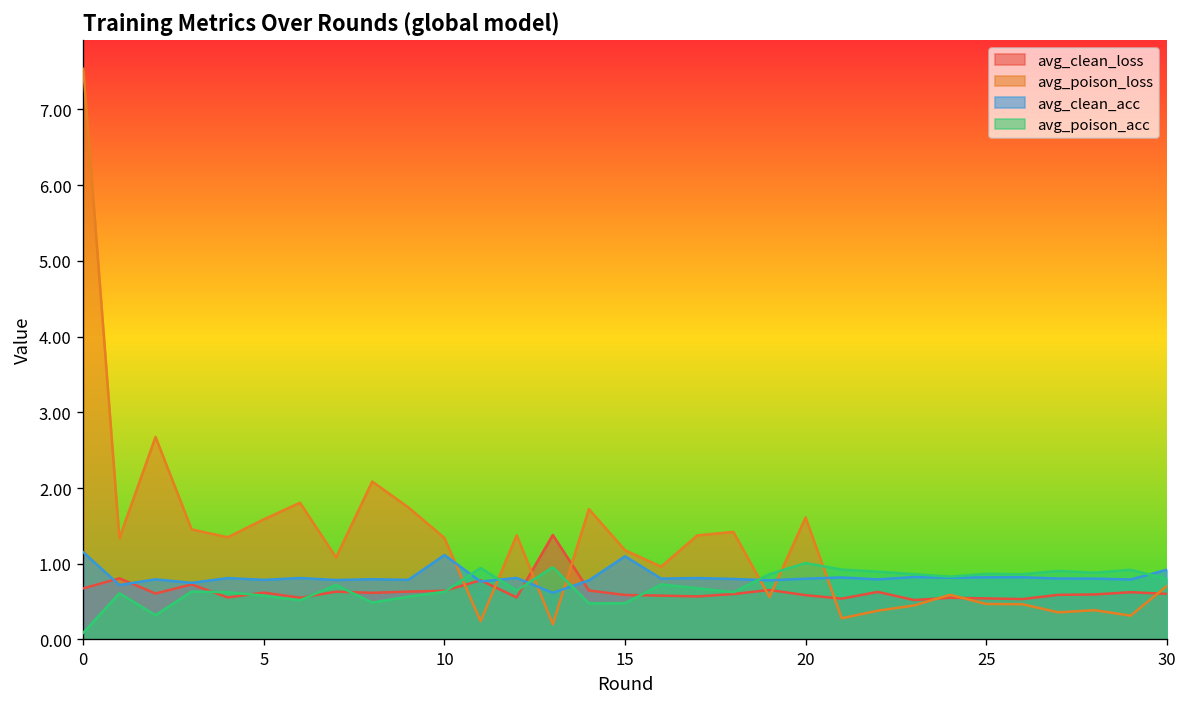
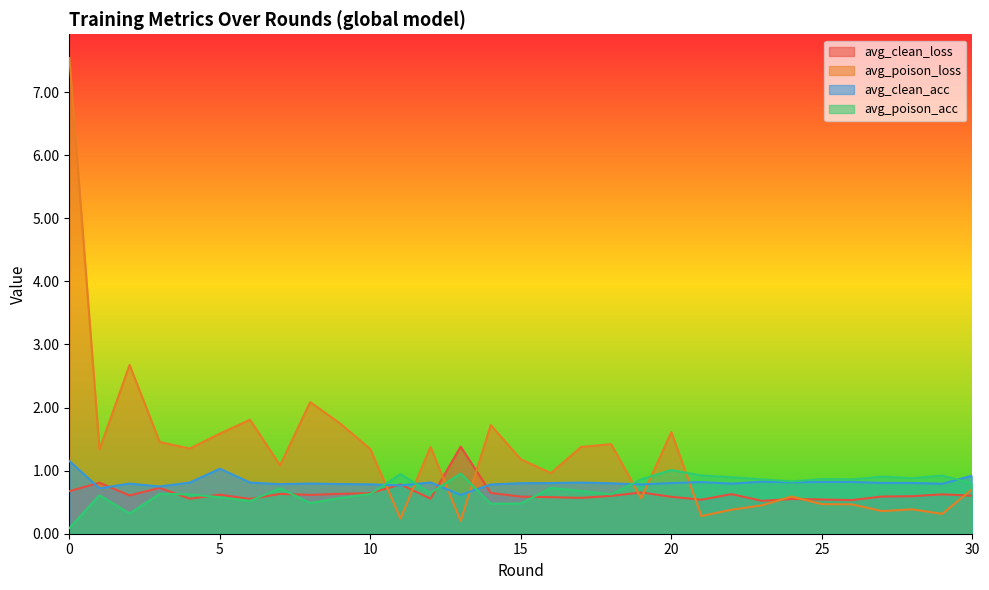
avg_clean_acc, 5: 0.8 -> 1.0
avg_clean_acc, 10: 1.1 -> 0.8
avg_clean_acc, 15: 1.1 -> 0.8
